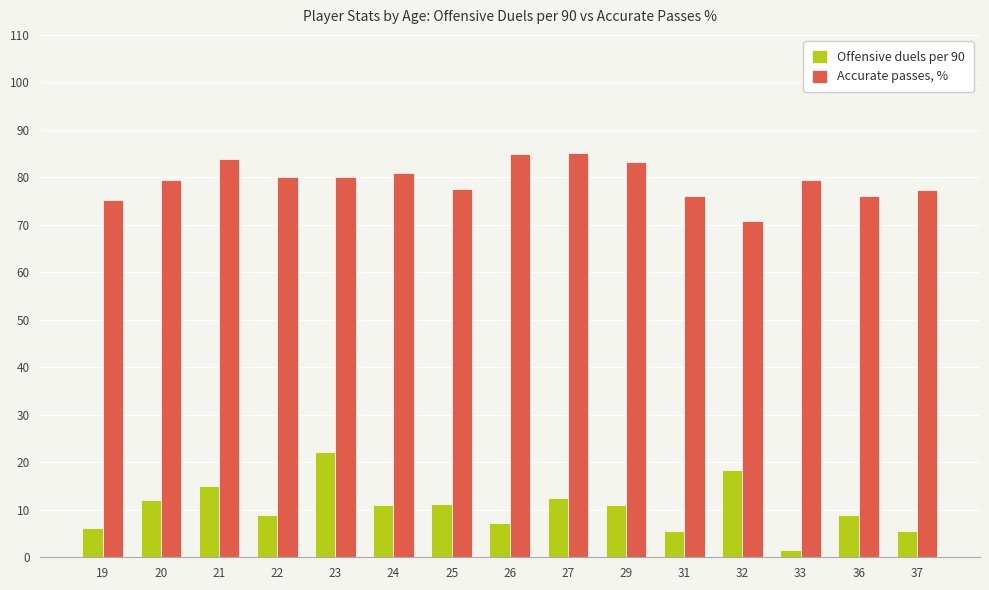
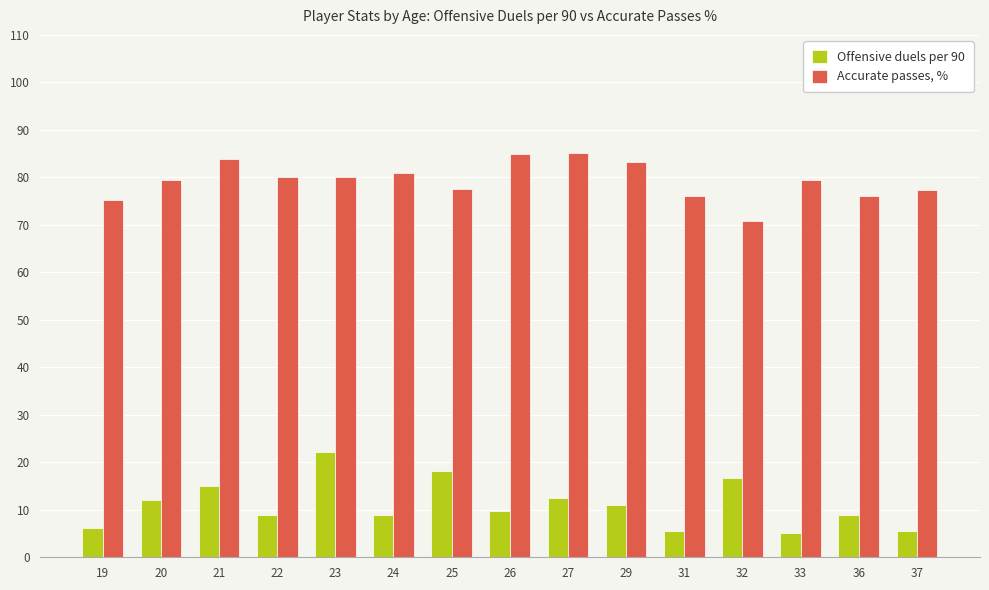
Offensive duels per 90, 24: 11 -> 9
Offensive duels per 90, 25: 11 -> 18
Offensive duels per 90, 26: 7 -> 10
Offensive duels per 90, 32: 18 -> 17
Offensive duels per 90, 33: 2 -> 5
